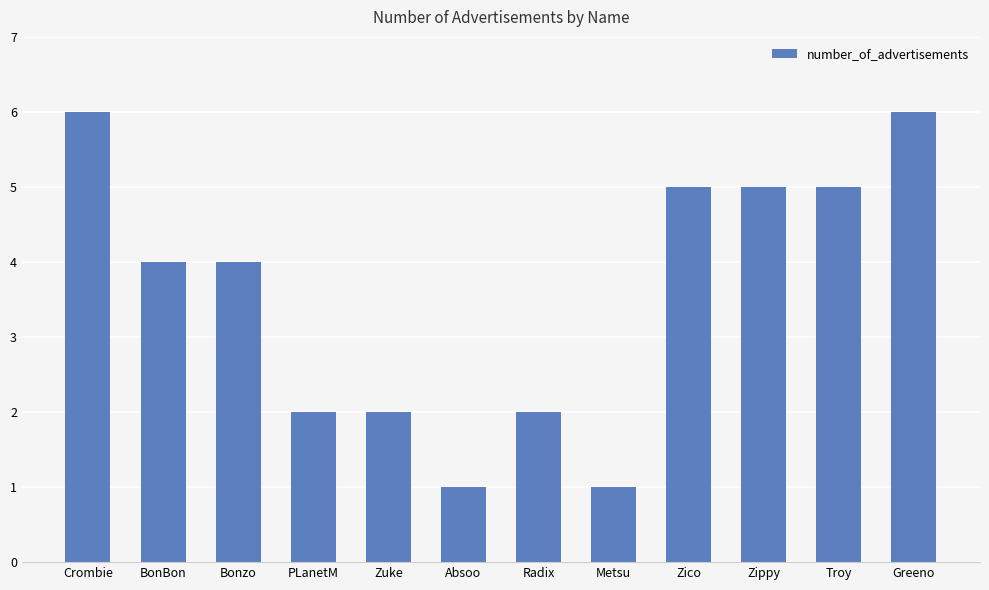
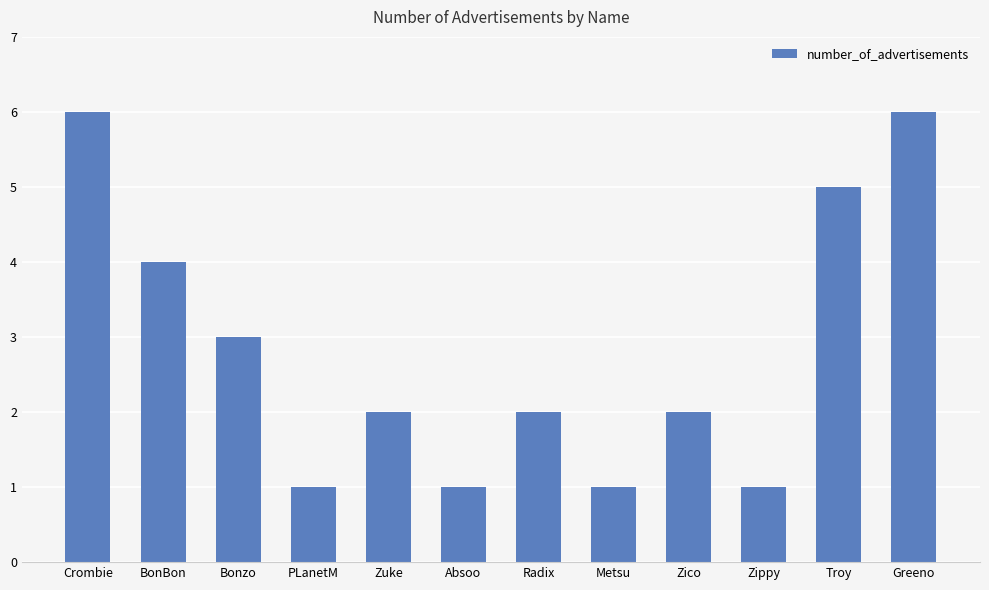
Bonzo: 4 -> 3
PLanetM: 2 -> 1
Zico: 5 -> 2
Zippy: 5 -> 1
